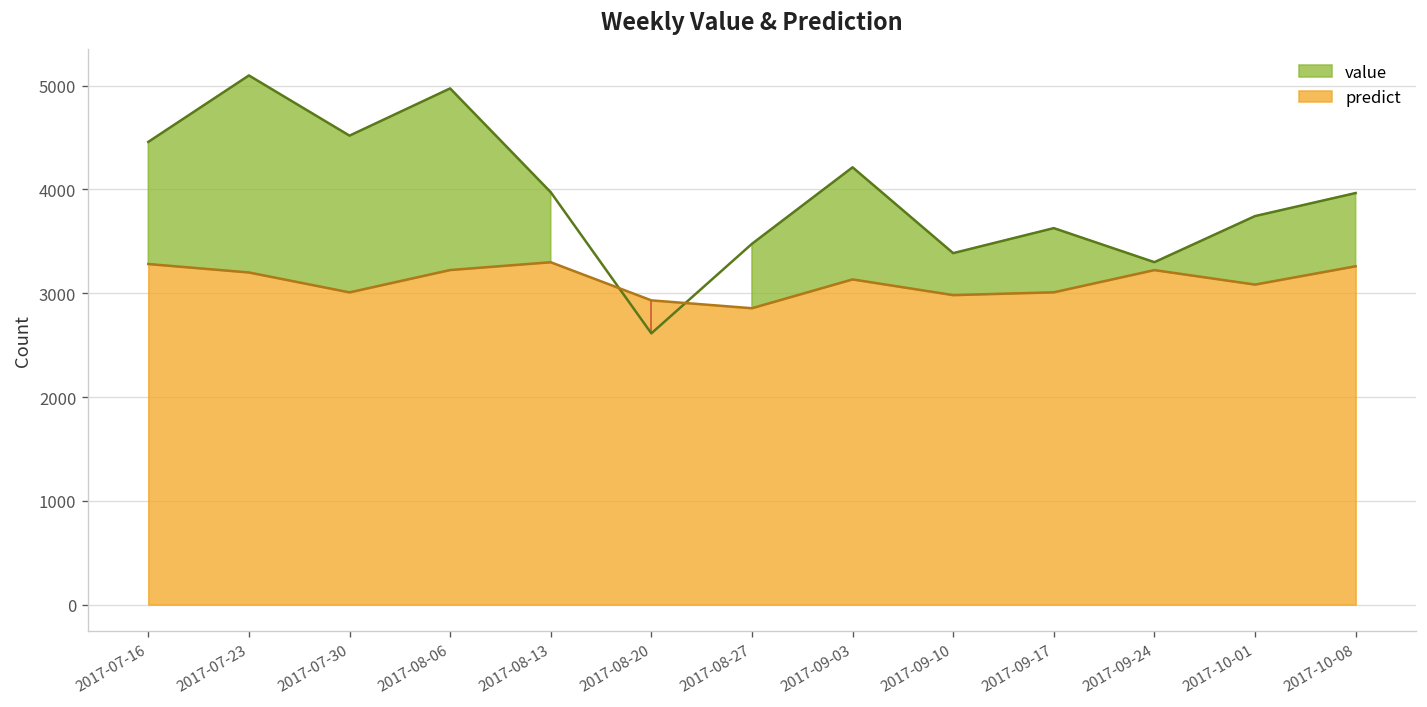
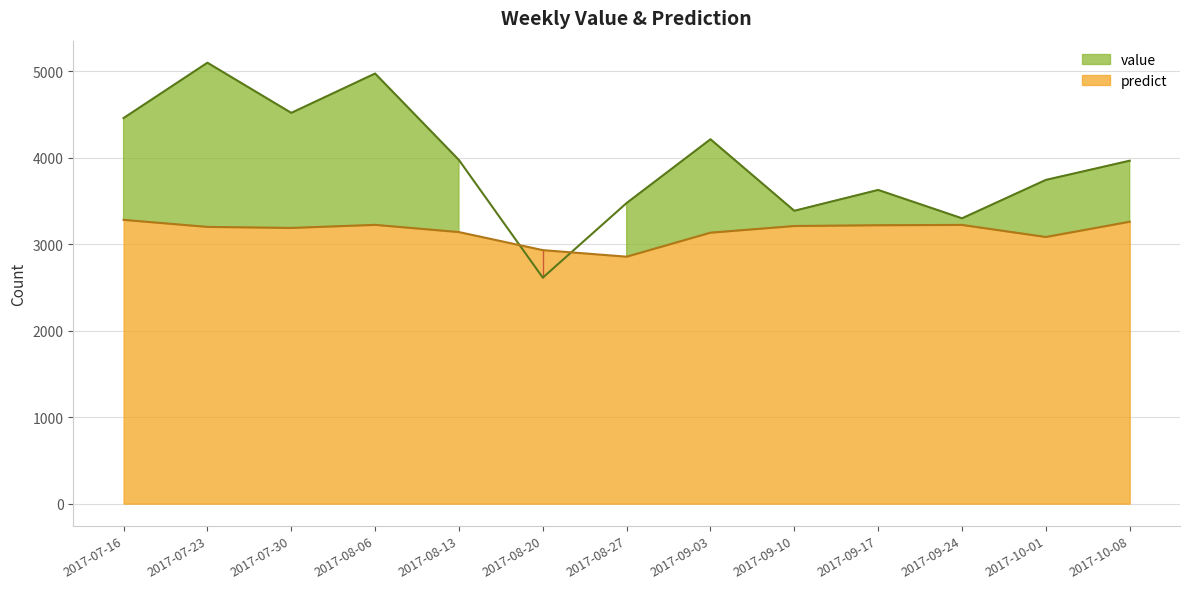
predict, 2017-07-30: 3000 -> 3200
predict, 2017-08-13: 3300 -> 3100
predict, 2017-09-10: 3000 -> 3200
predict, 2017-09-17: 3000 -> 3200
